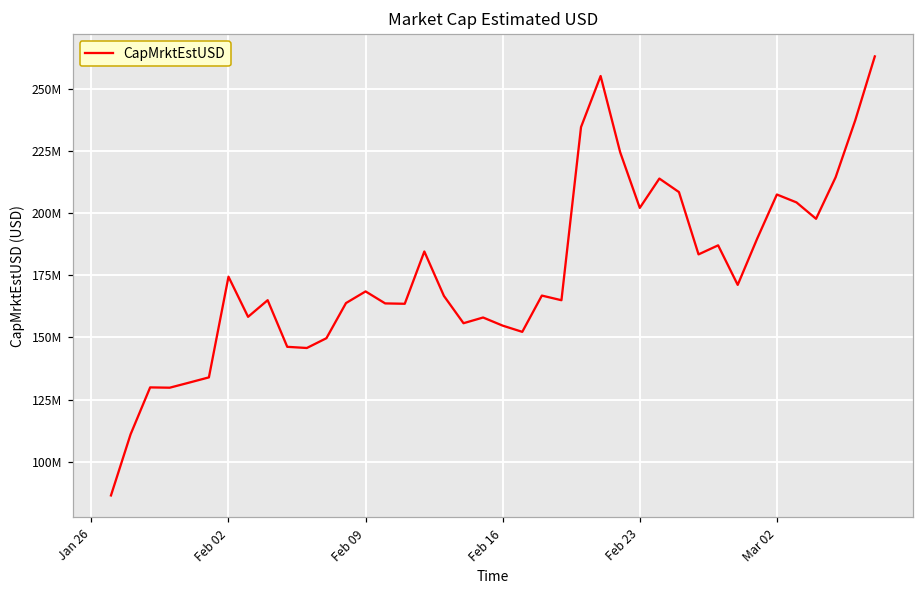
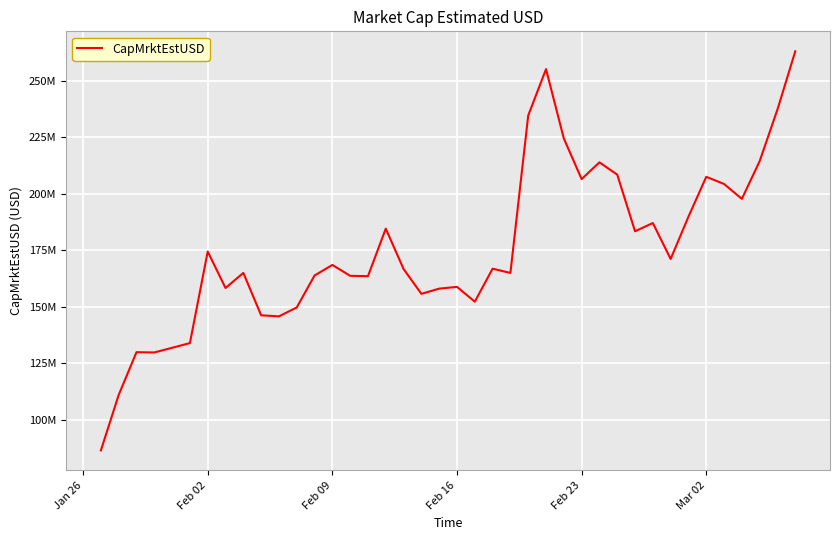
Feb 16: 155000000 -> 159000000
Feb 23: 202000000 -> 207000000
